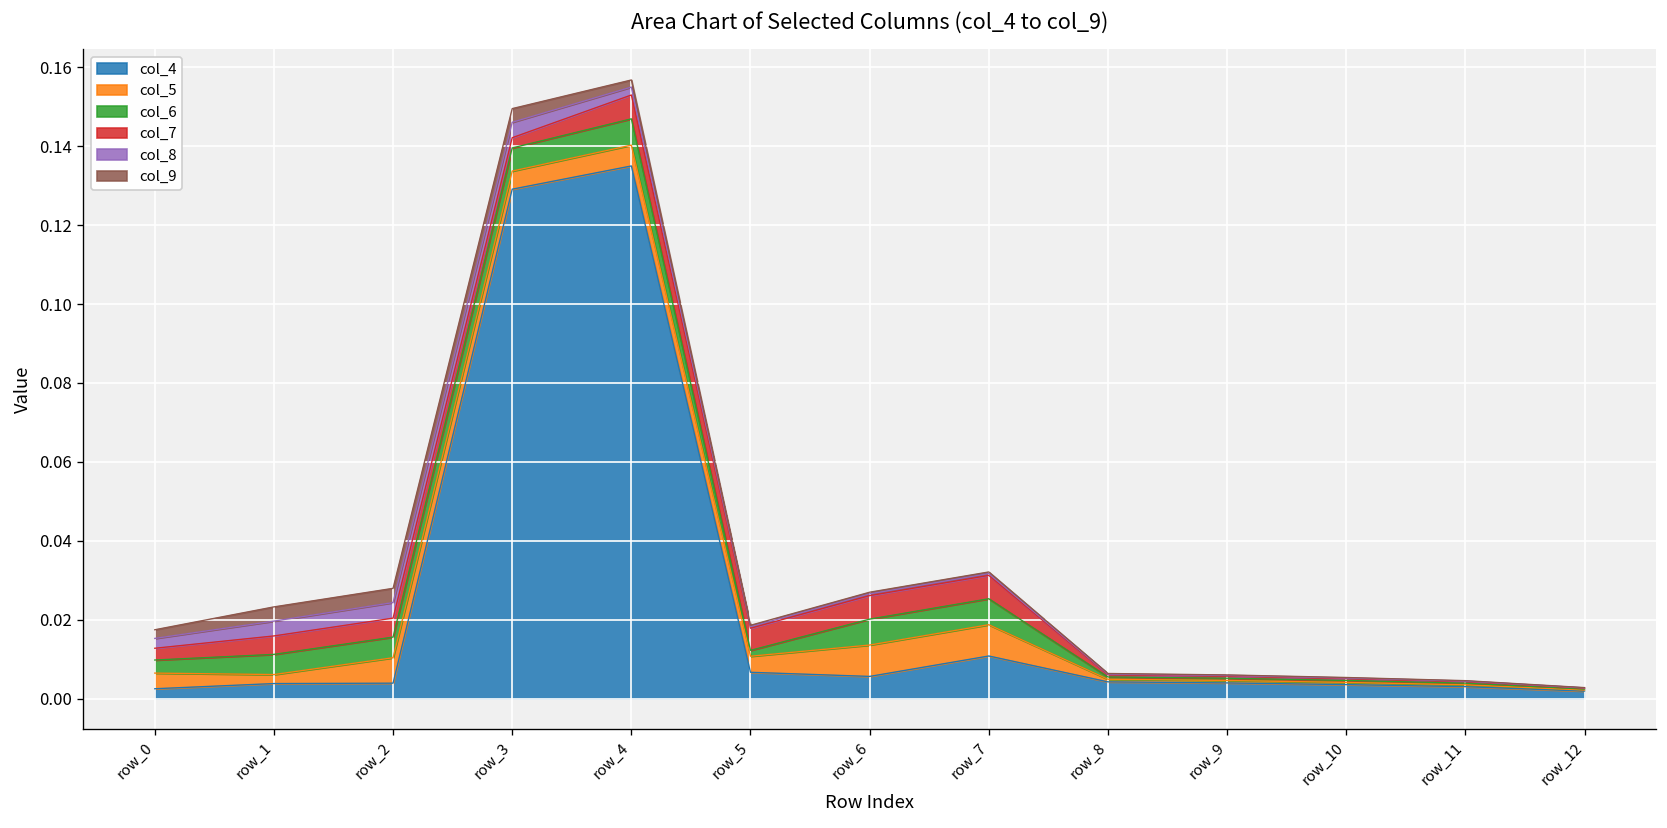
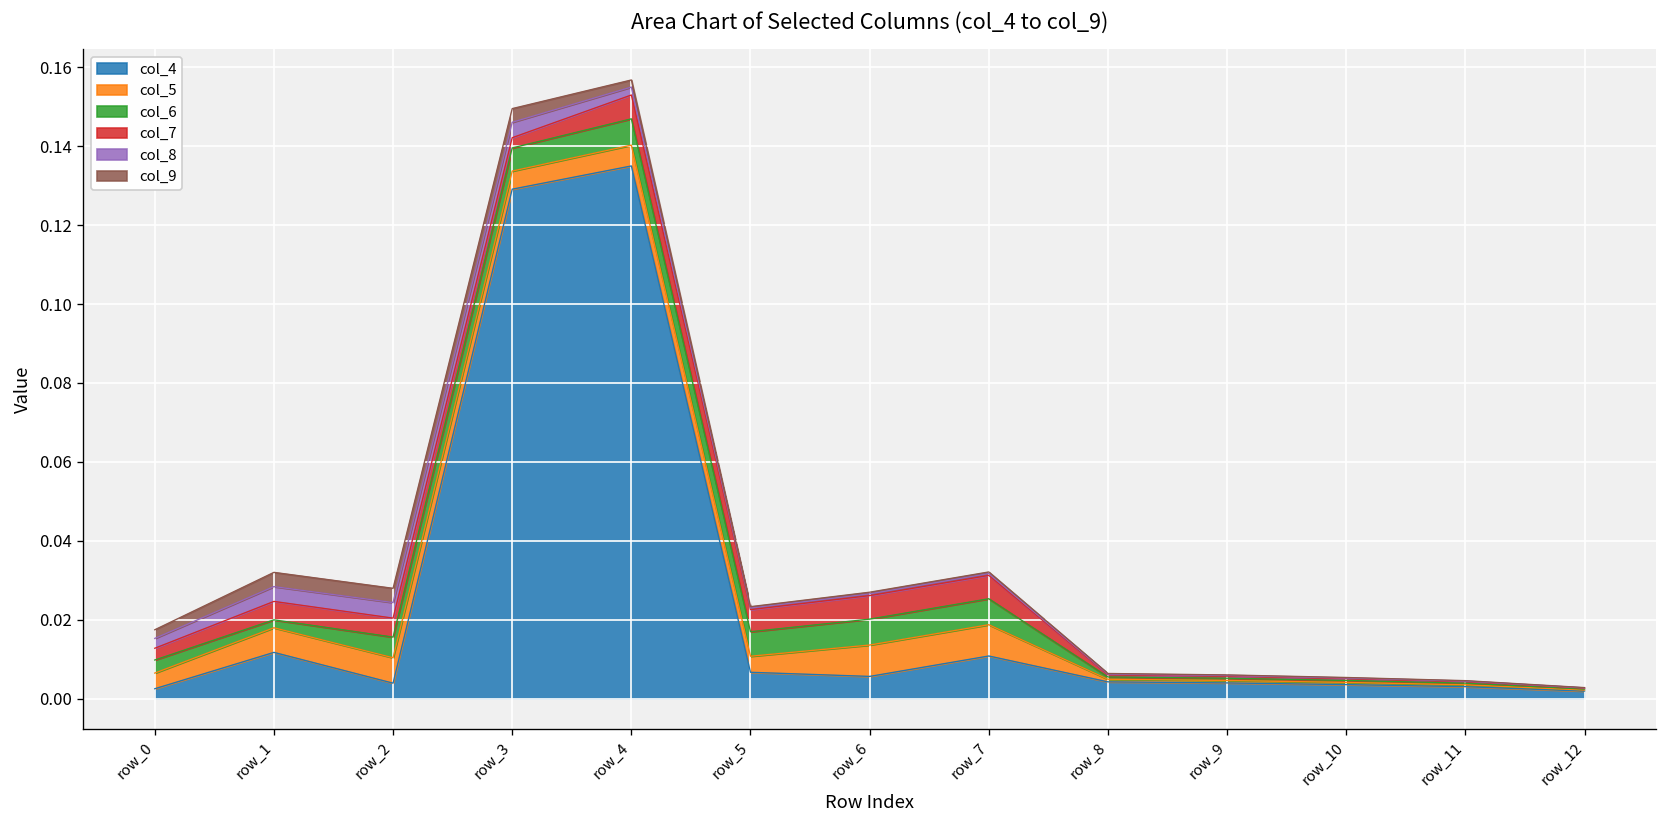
col_4, row_1: 0.004 -> 0.012
col_5, row_1: 0.002 -> 0.006
col_6, row_1: 0.005 -> 0.002
col_6, row_5: 0.001 -> 0.006
